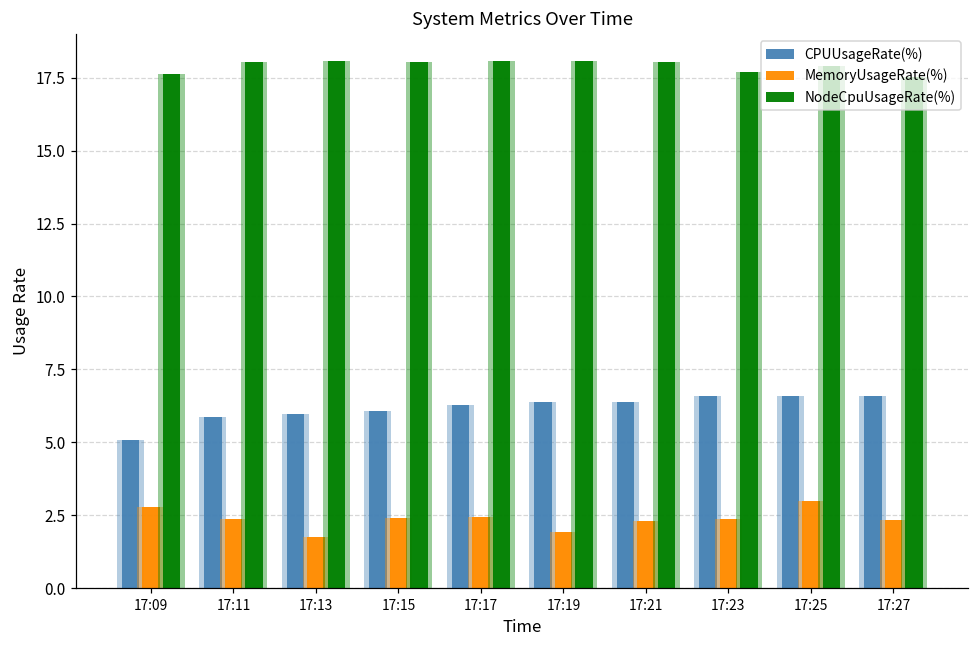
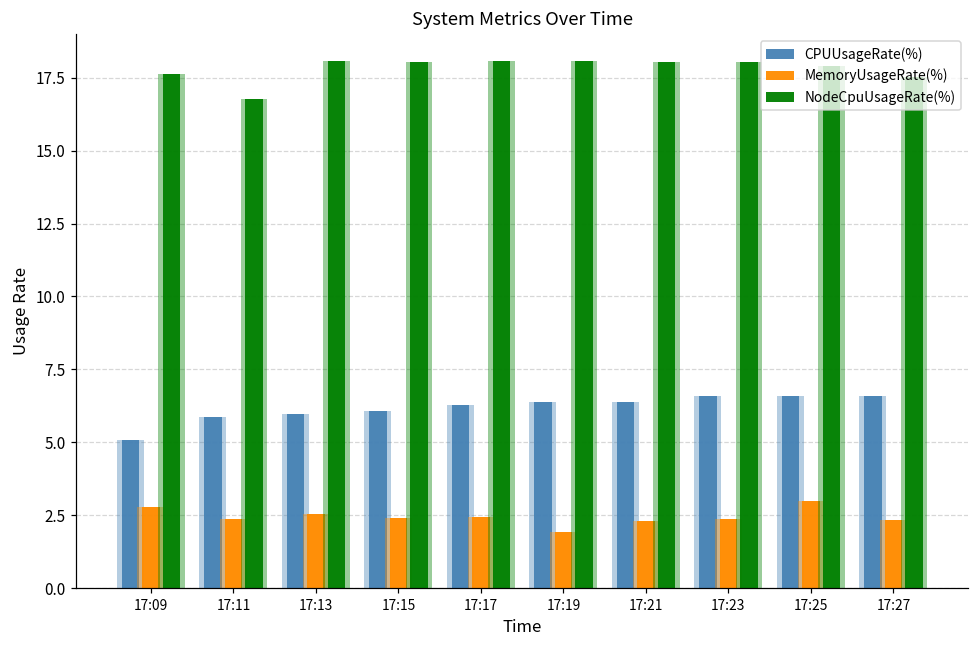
NodeCpuUsageRate(%), 17:11: 18.0 -> 16.8
MemoryUsageRate(%), 17:13: 1.8 -> 2.5
NodeCpuUsageRate(%), 17:23: 17.7 -> 18.0
